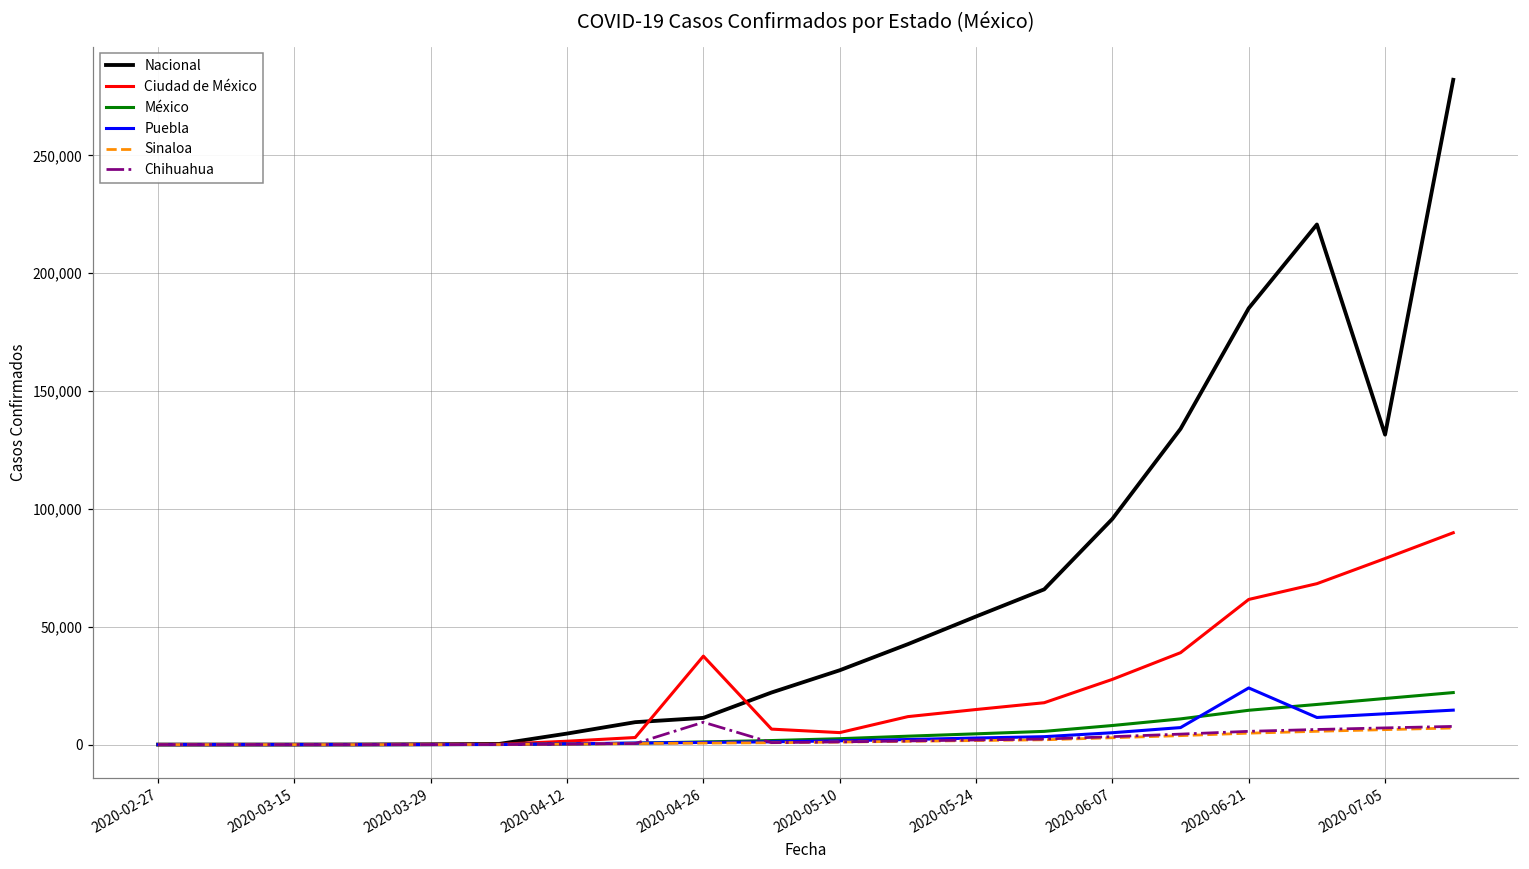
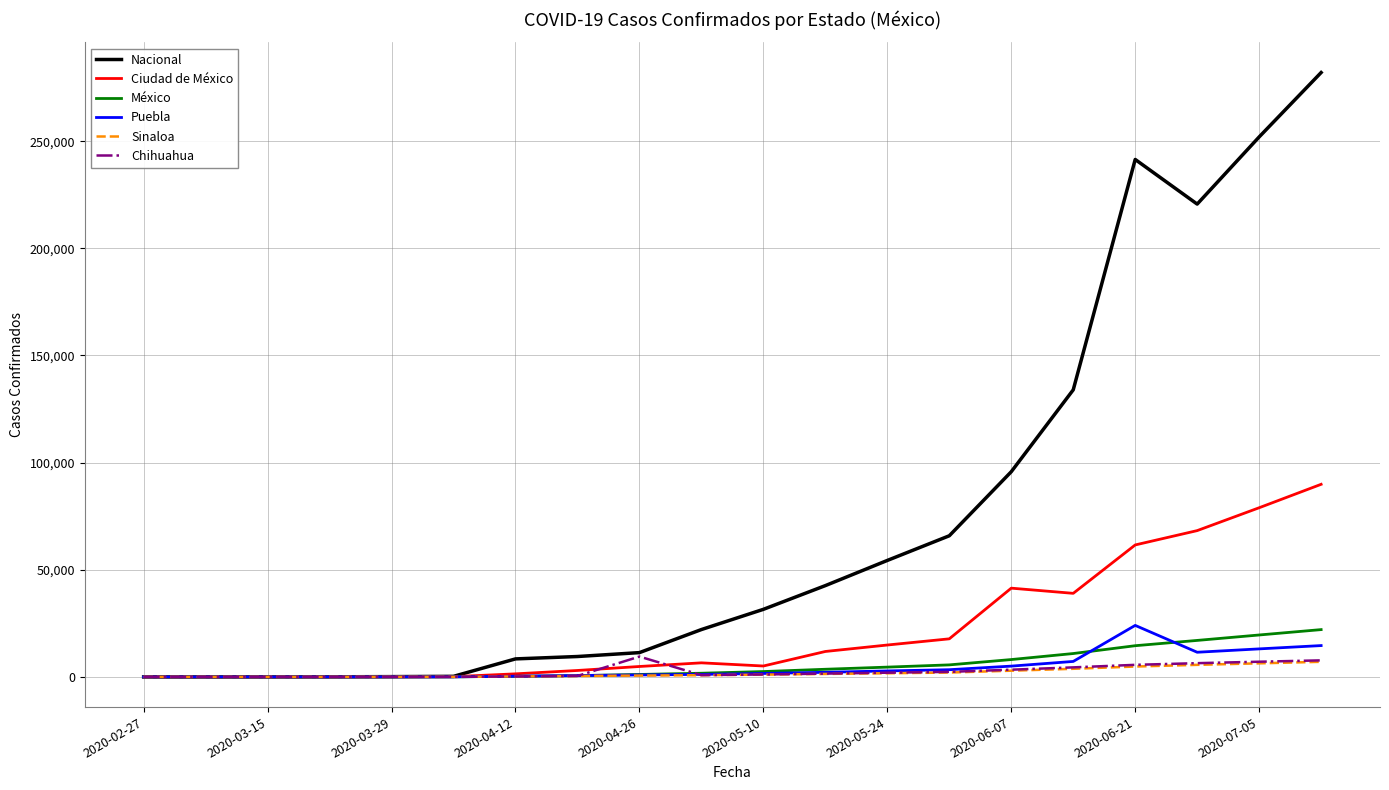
Nacional, 2020-04-12: 5,000 -> 8,000
Ciudad de México, 2020-04-26: 38,000 -> 5,000
Ciudad de México, 2020-06-07: 28,000 -> 41,000
Nacional, 2020-06-21: 185,000 -> 241,000
Nacional, 2020-07-05: 131,000 -> 252,000
